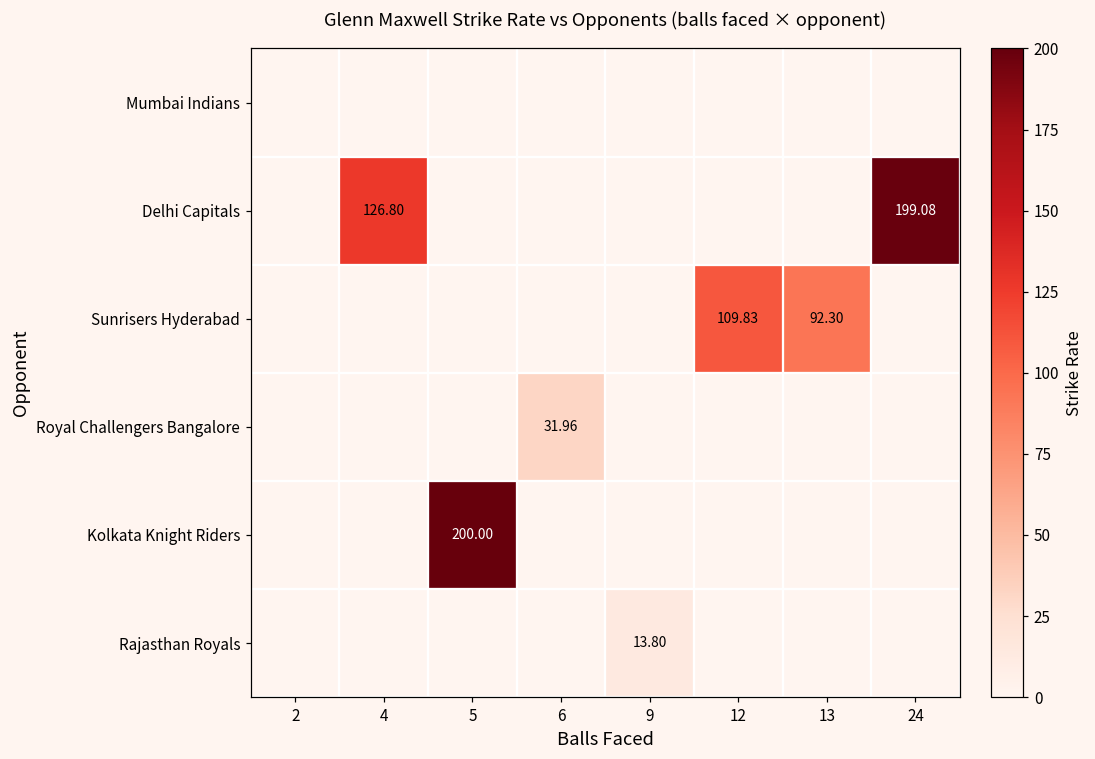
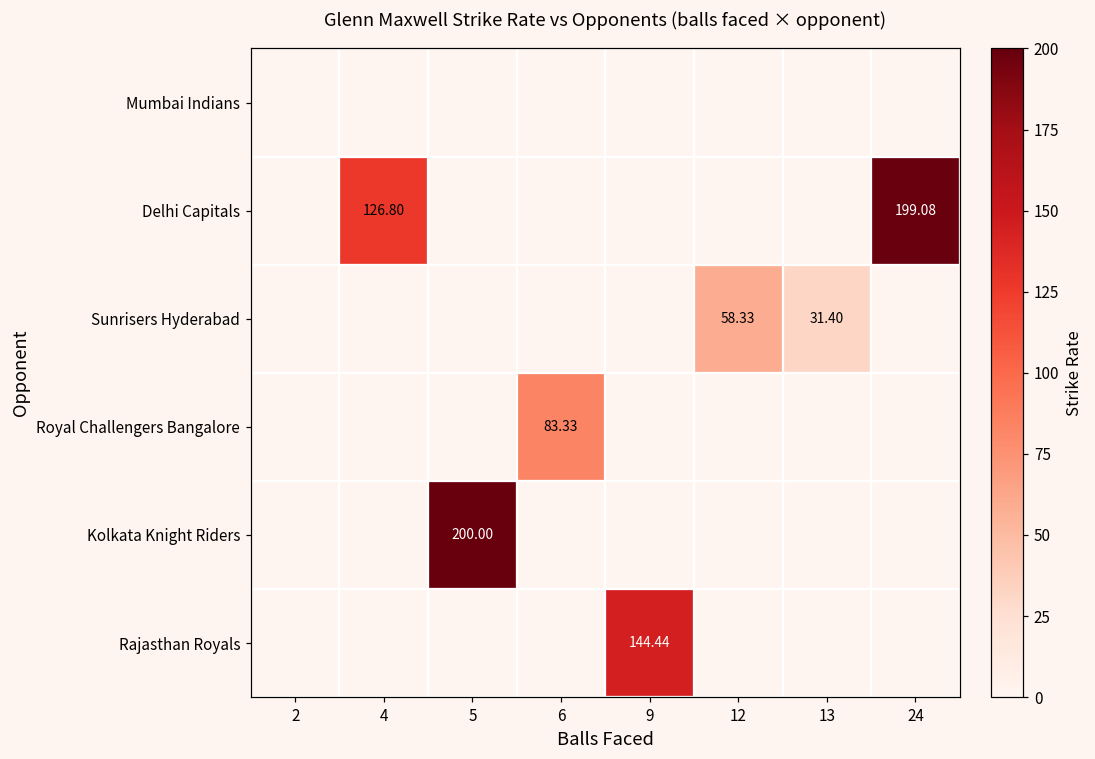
Sunrisers Hyderabad, 12: 109.83 -> 58.33
Sunrisers Hyderabad, 13: 92.30 -> 31.40
Royal Challengers Bangalore, 6: 31.96 -> 83.33
Rajasthan Royals, 9: 13.80 -> 144.44
